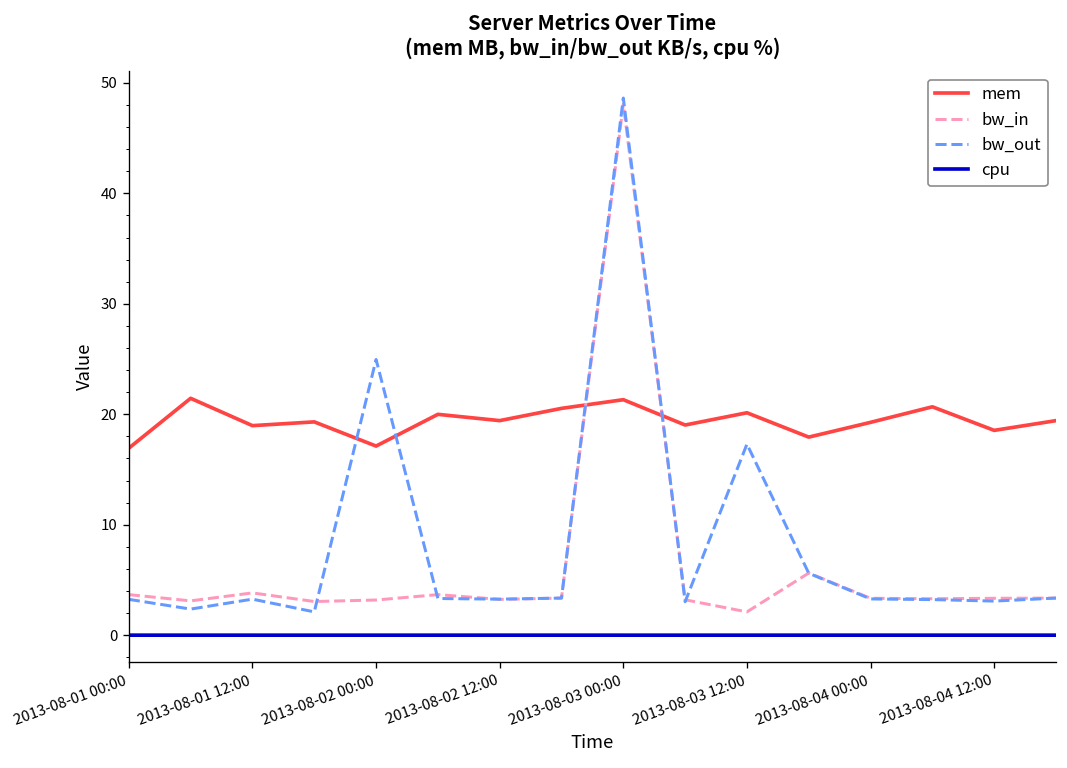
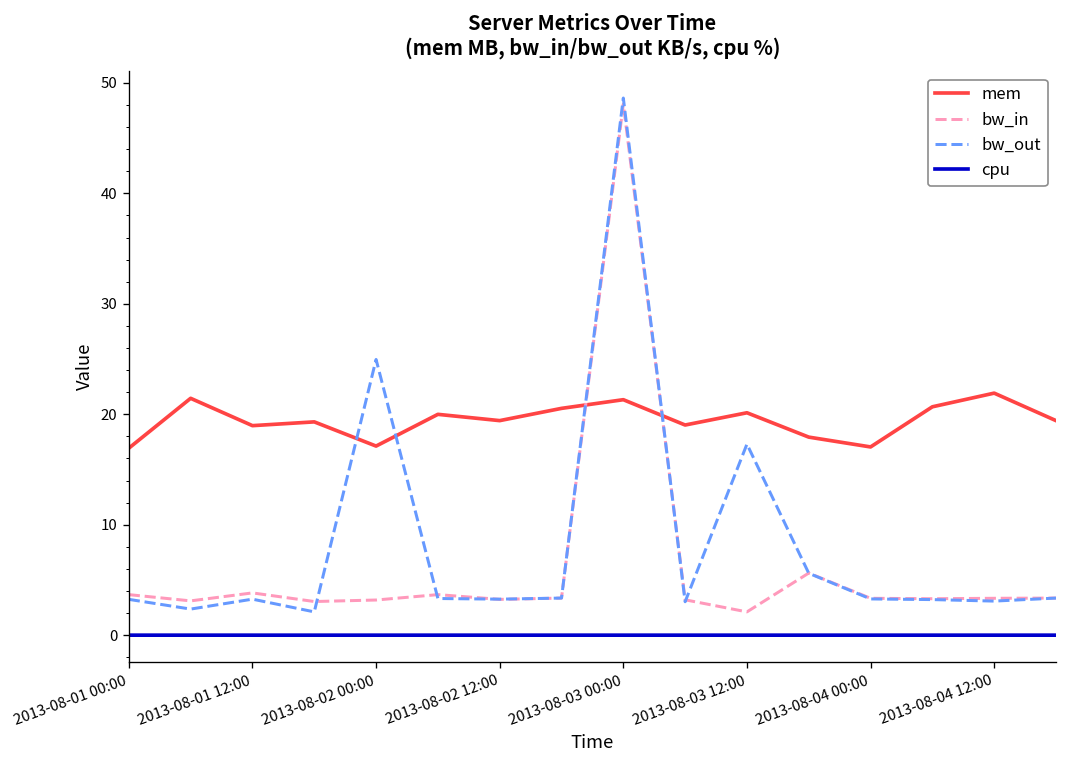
mem, 2013-08-04 00:00: 19 -> 17
mem, 2013-08-04 12:00: 19 -> 22
